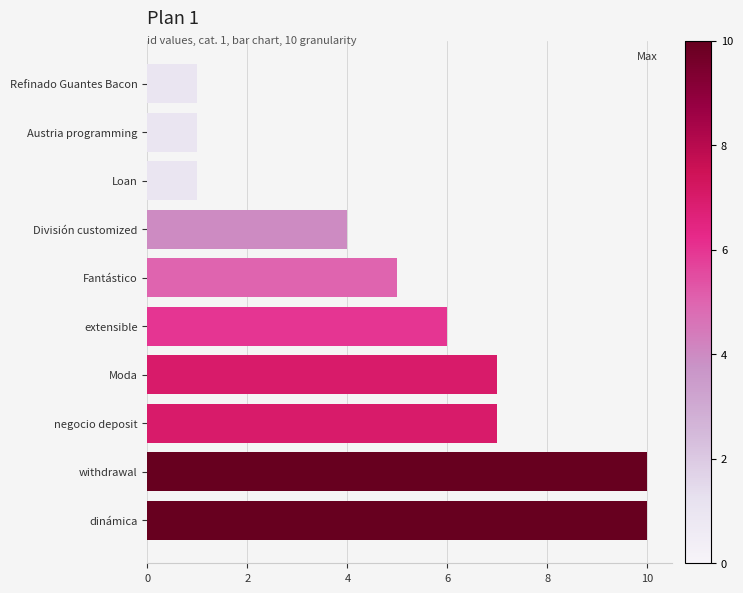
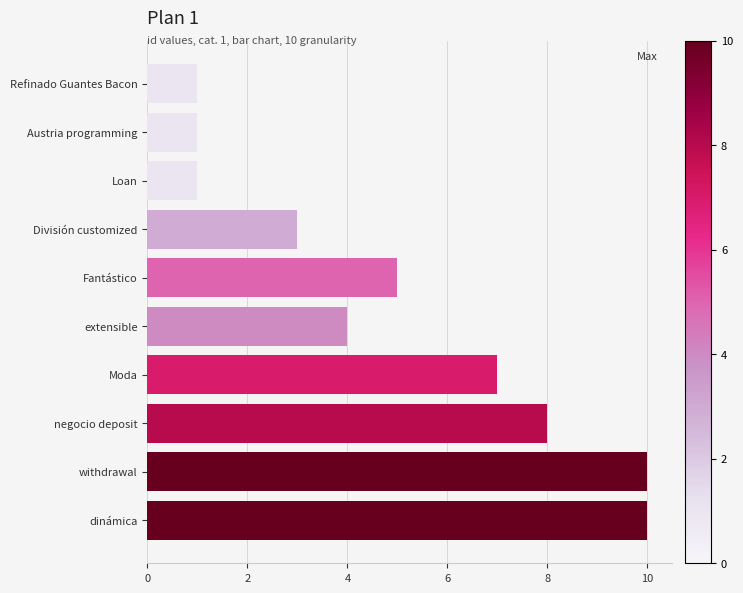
División customized: 4 -> 3
extensible: 6 -> 4
negocio deposit: 7 -> 8
